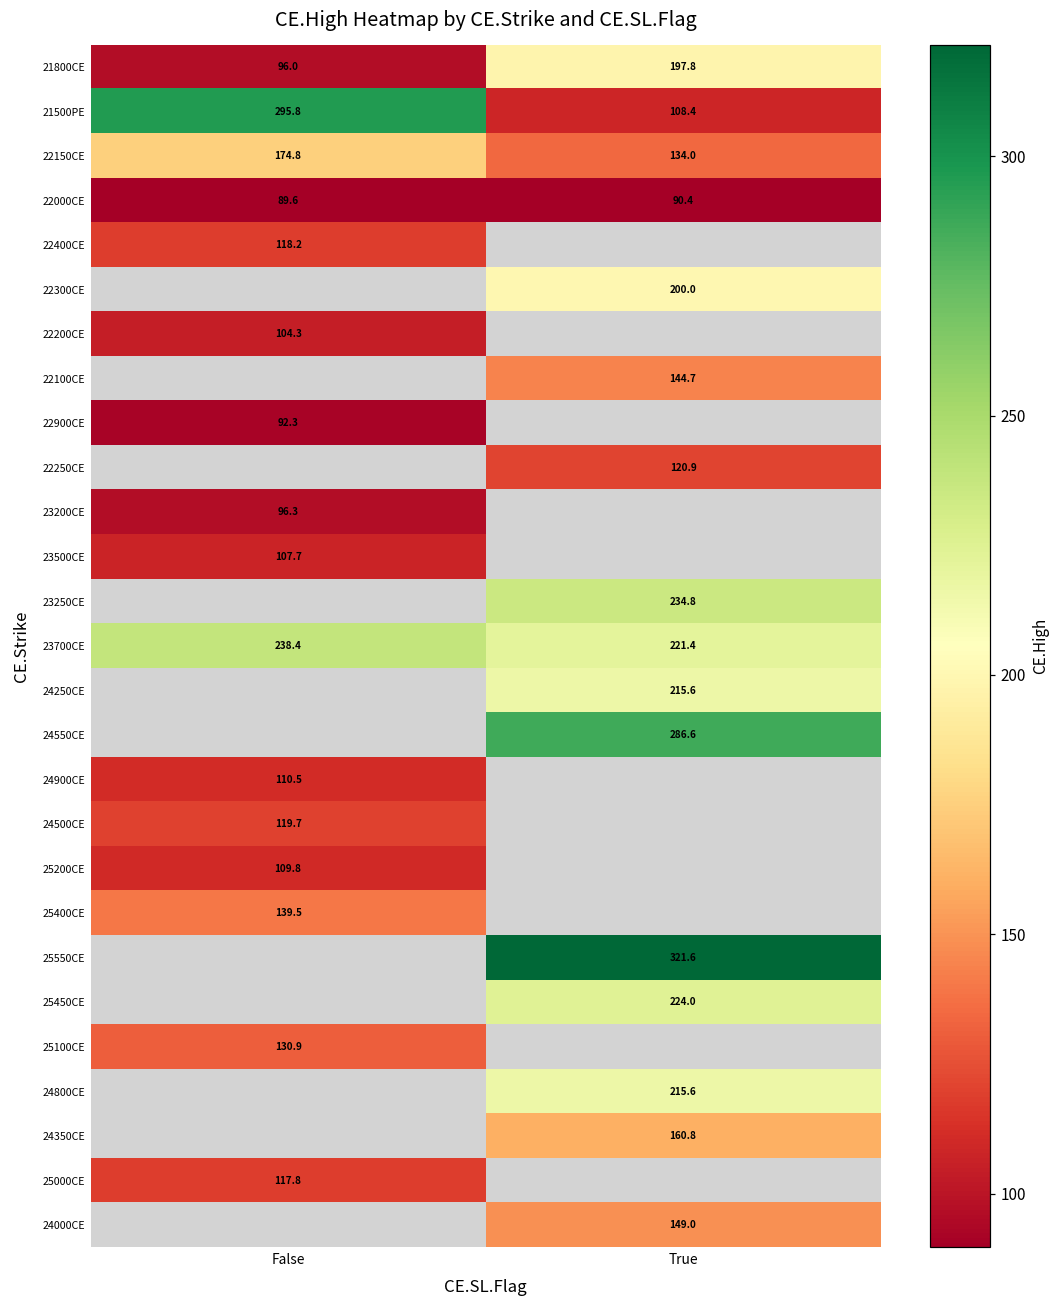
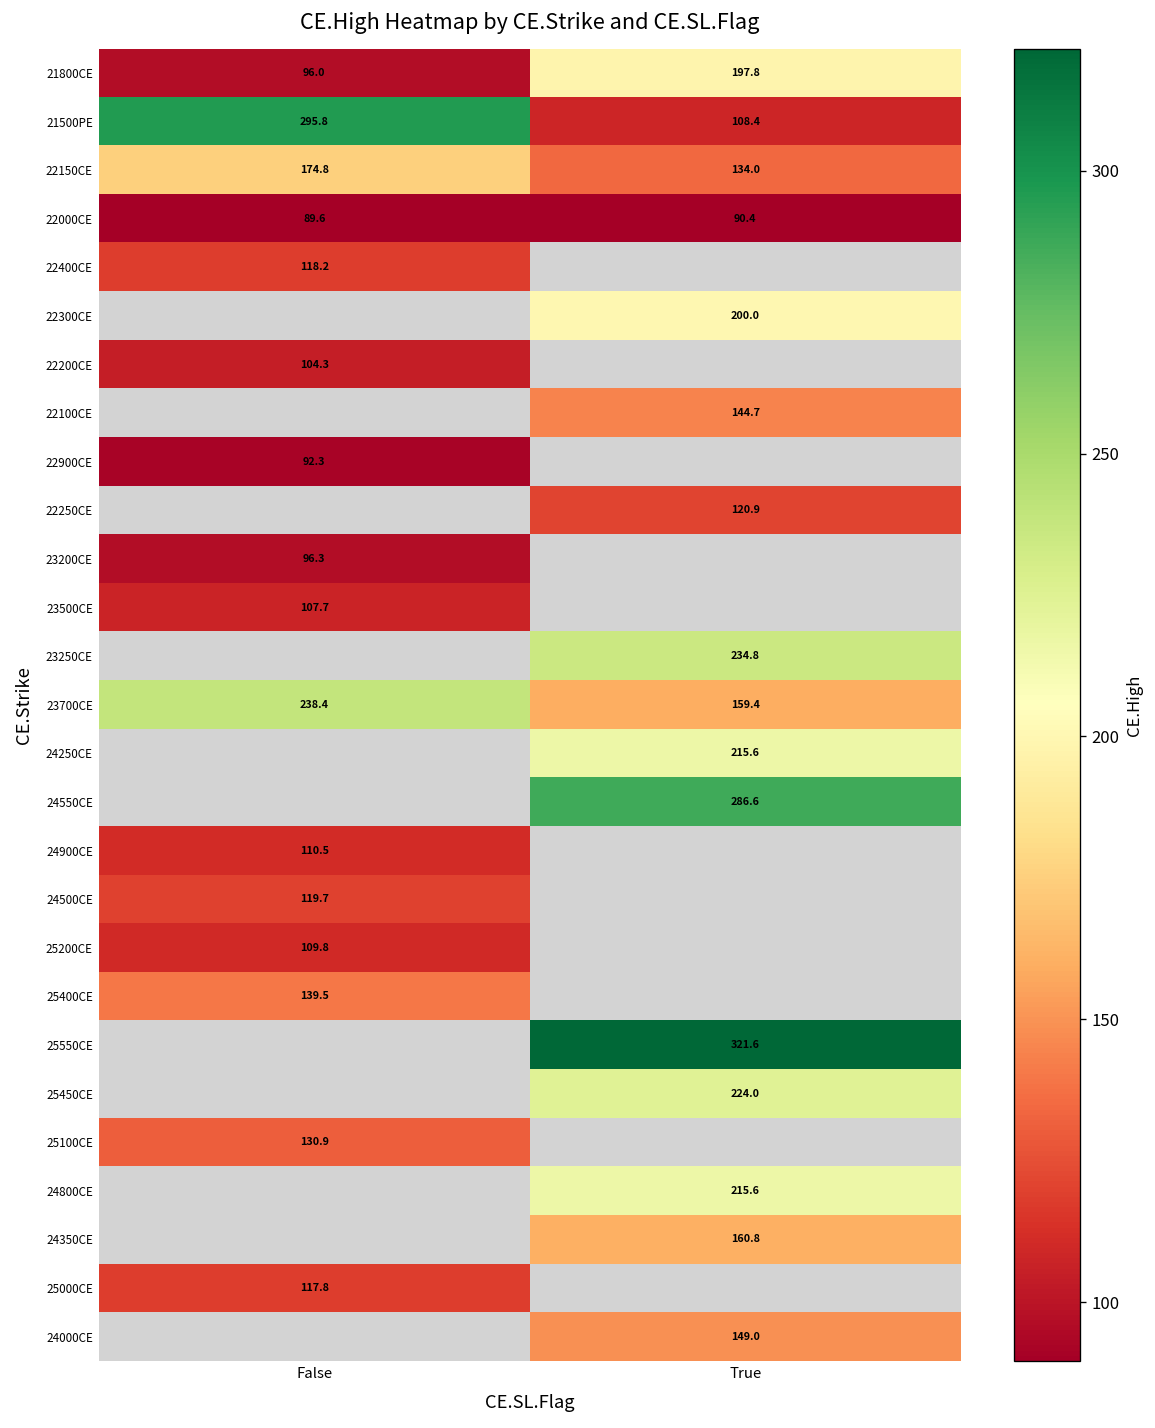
23700CE, True: 221.4 -> 159.4
